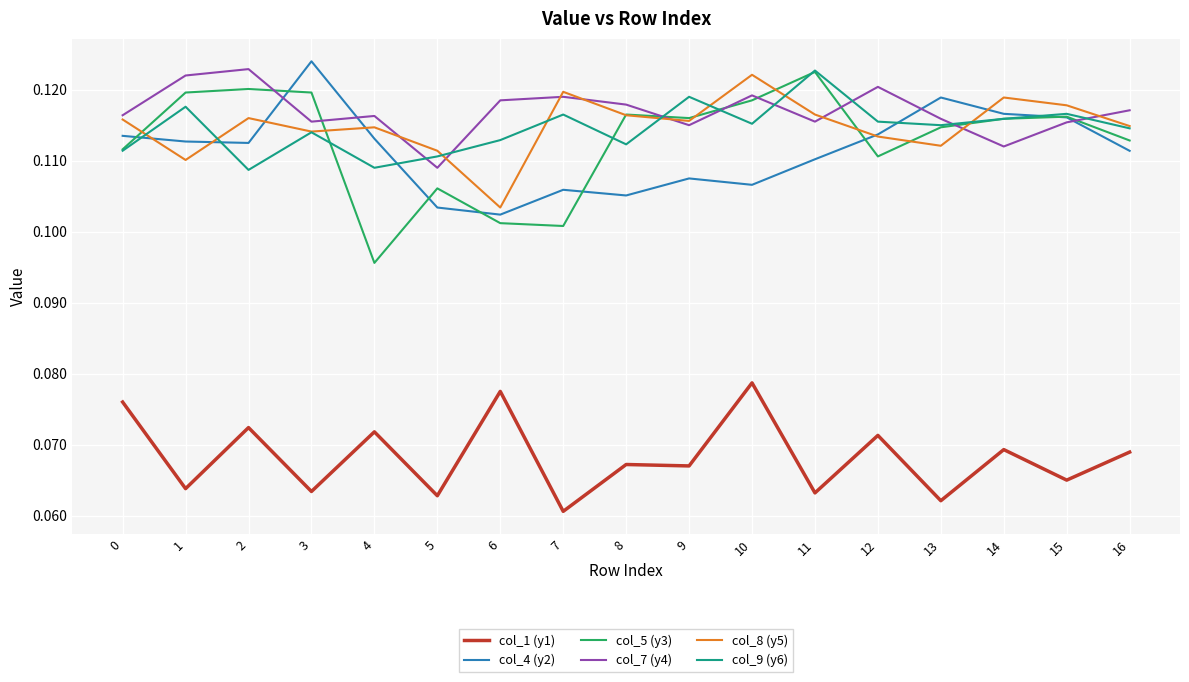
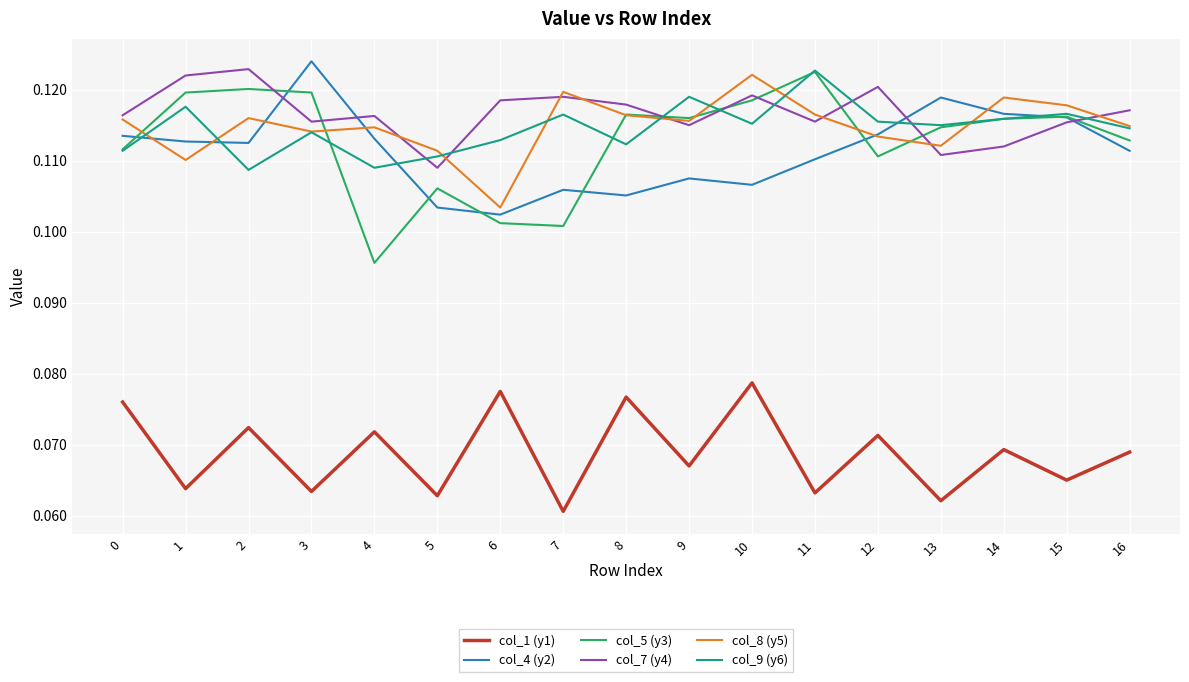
col_1 (y1), 8: 0.067 -> 0.077
col_7 (y4), 13: 0.116 -> 0.111
